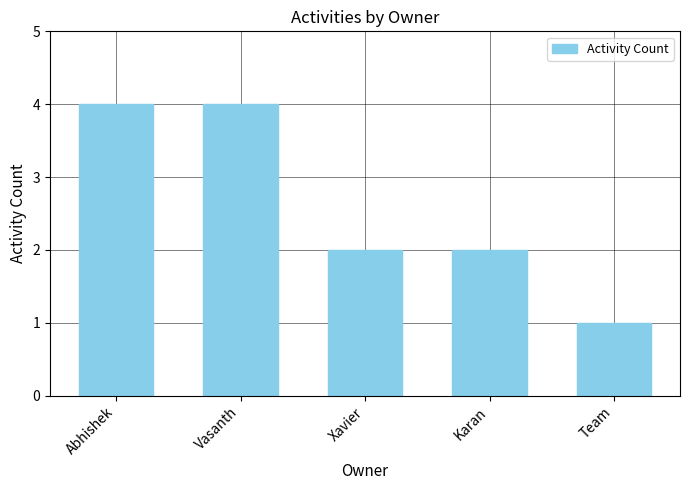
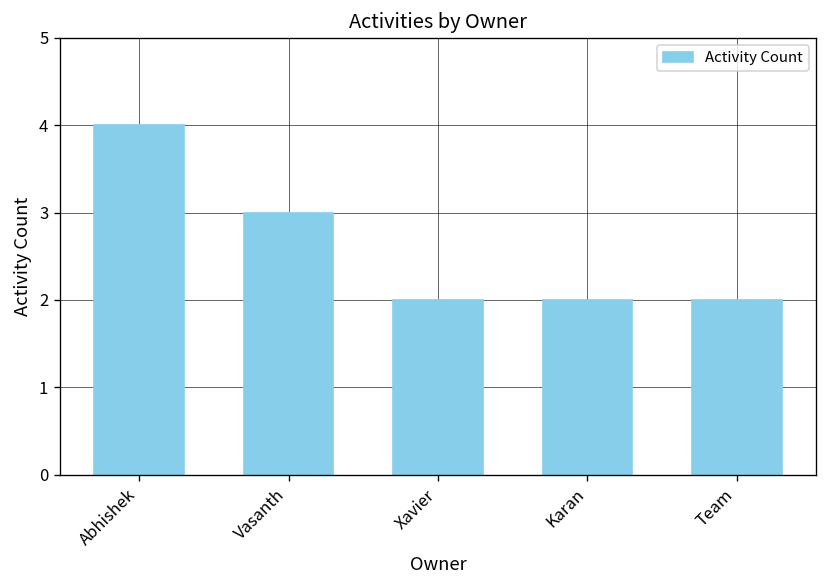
Vasanth: 4 -> 3
Team: 1 -> 2
